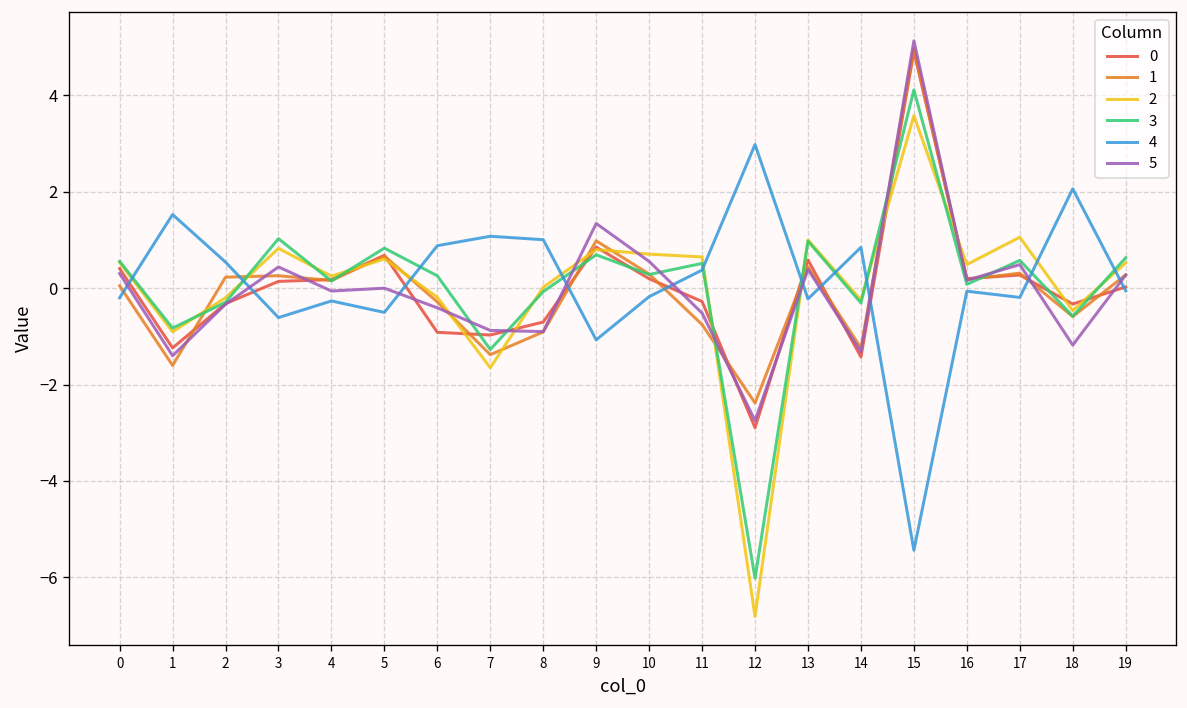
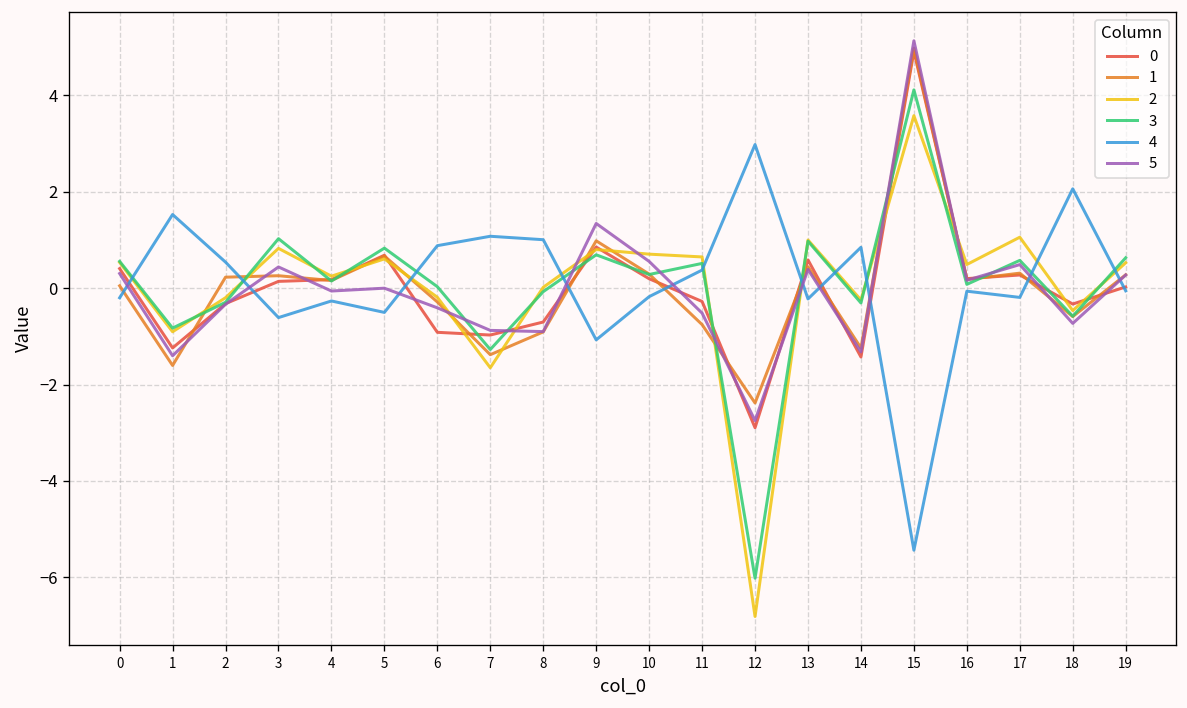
3, 6: 0.3 -> 0.0
5, 18: -1.2 -> -0.7
